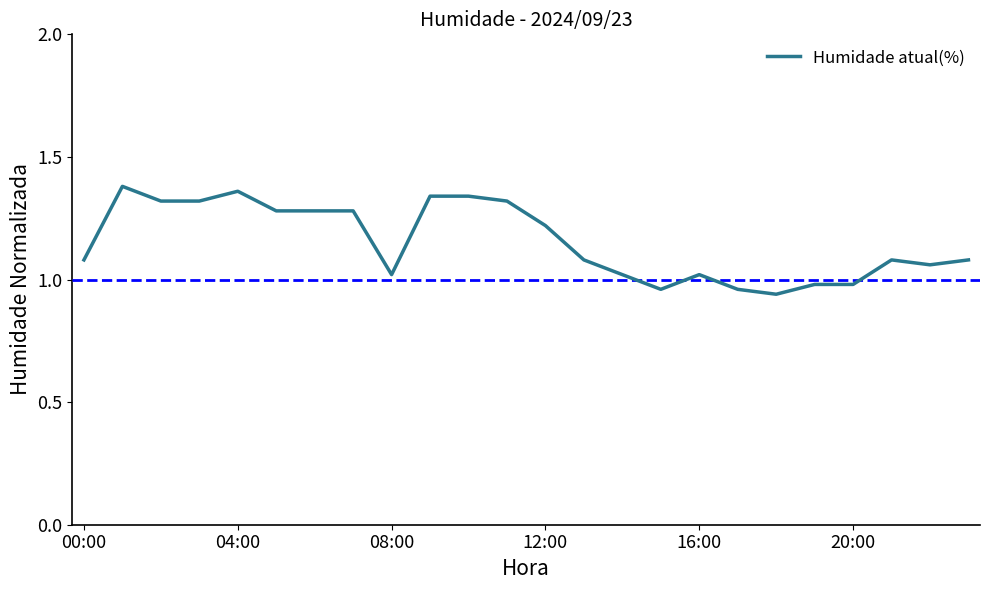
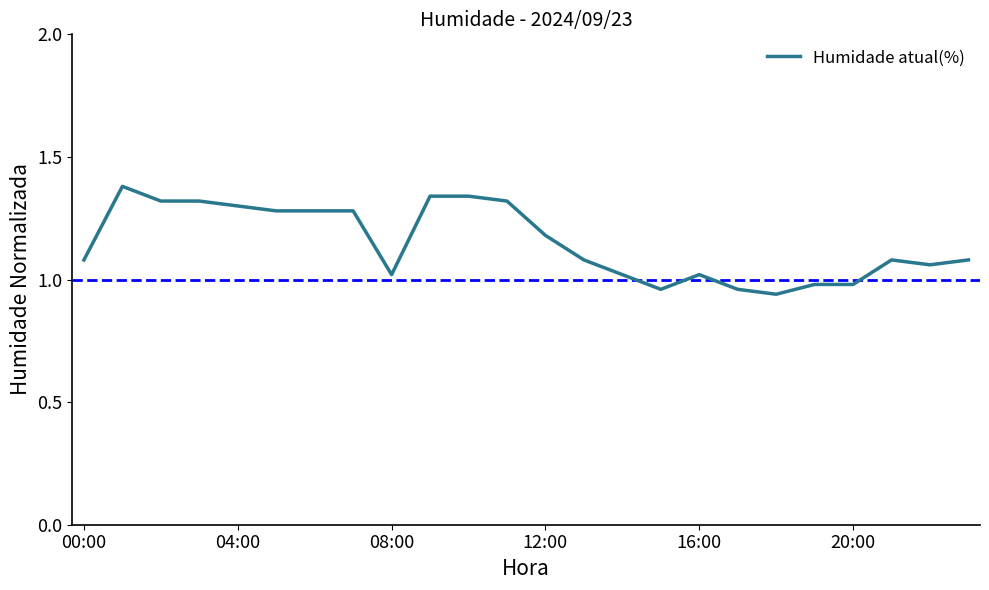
04:00: 1.36 -> 1.30
12:00: 1.22 -> 1.18
